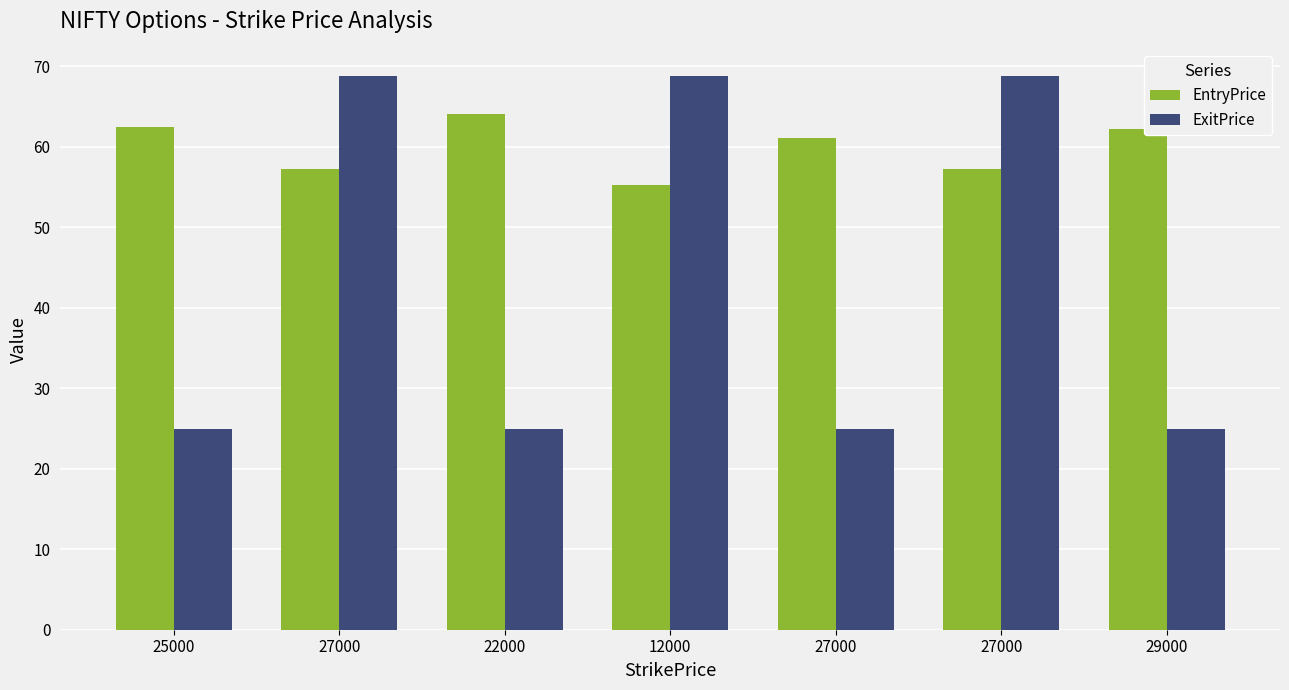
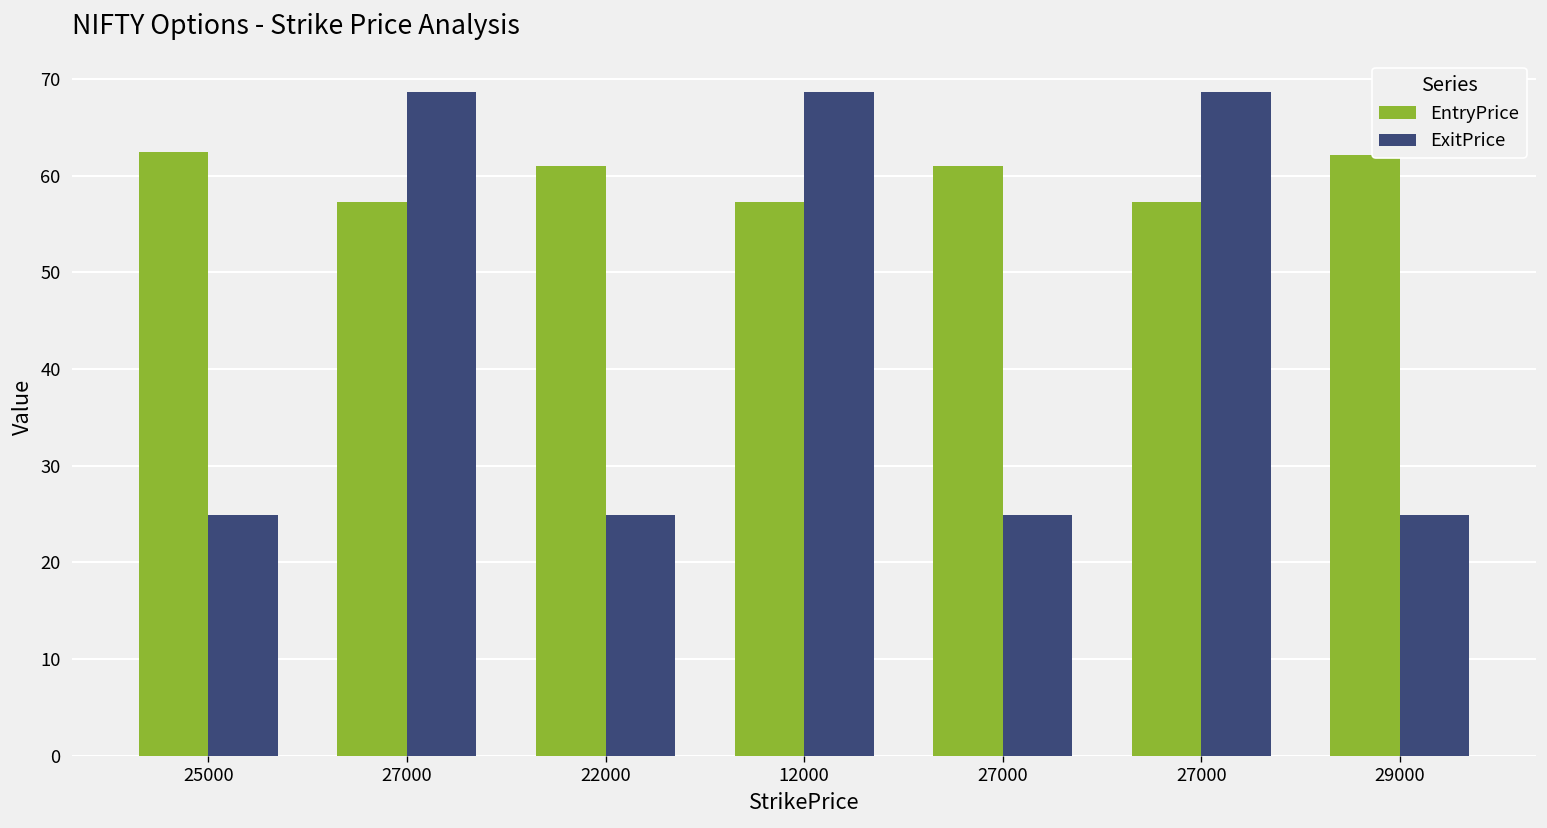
EntryPrice, 22000: 64 -> 61
EntryPrice, 12000: 55 -> 57
